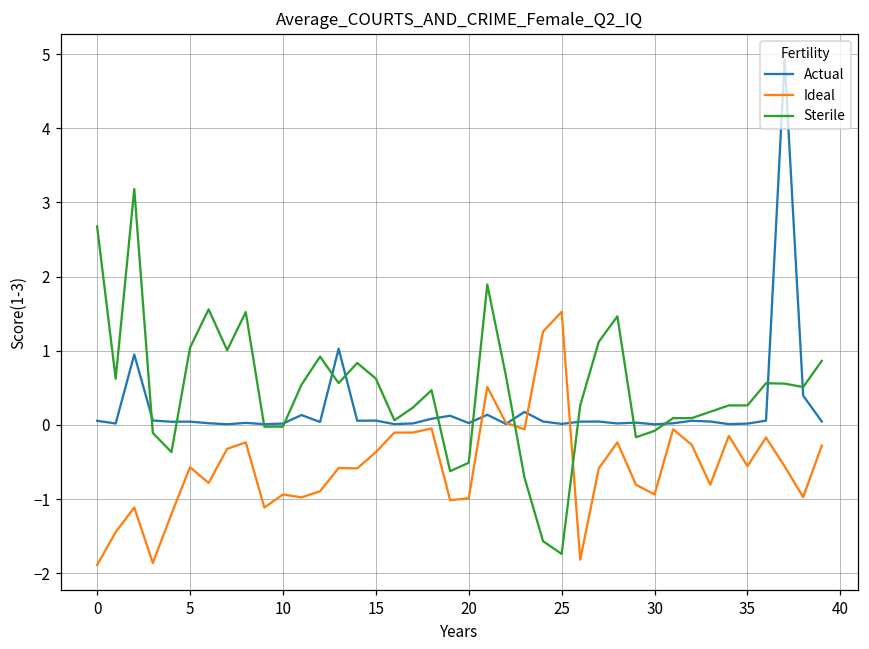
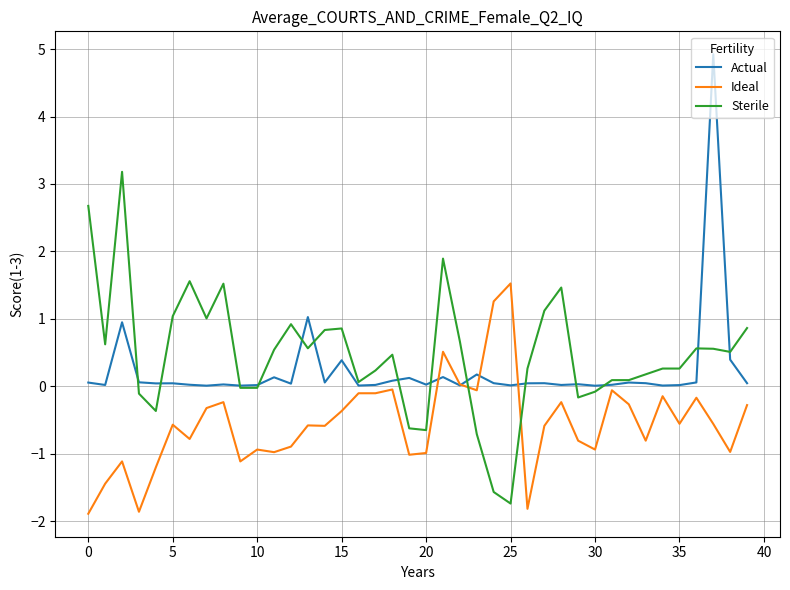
Actual, 15: 0.1 -> 0.4
Sterile, 15: 0.6 -> 0.9
Sterile, 20: -0.5 -> -0.6
